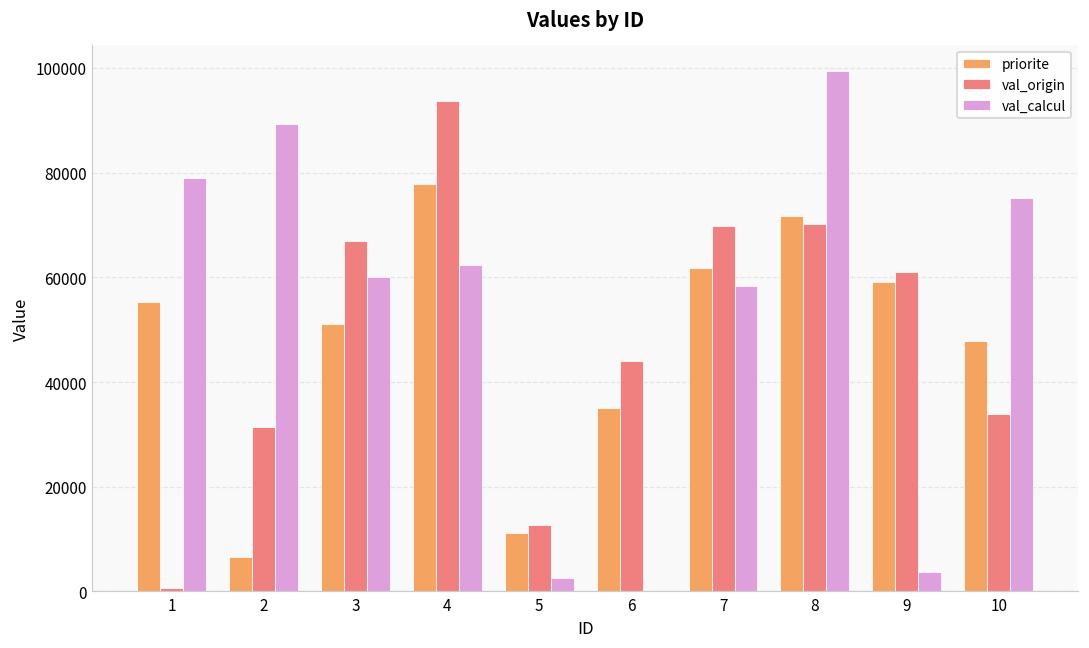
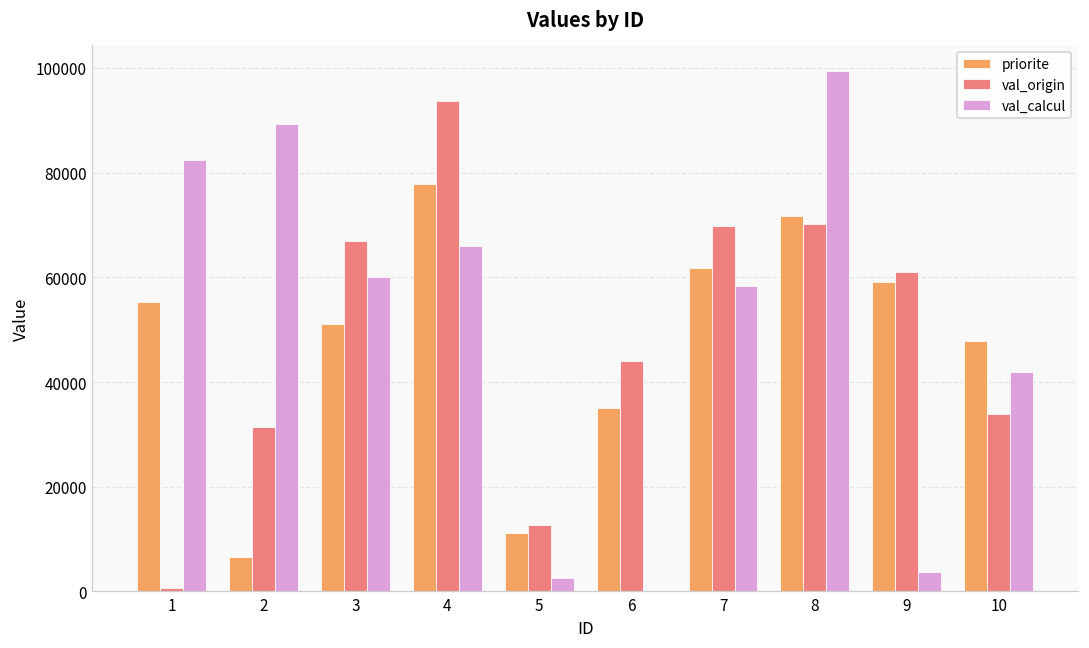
val_calcul, 1: 79000 -> 82000
val_calcul, 4: 62000 -> 66000
val_calcul, 10: 75000 -> 42000
